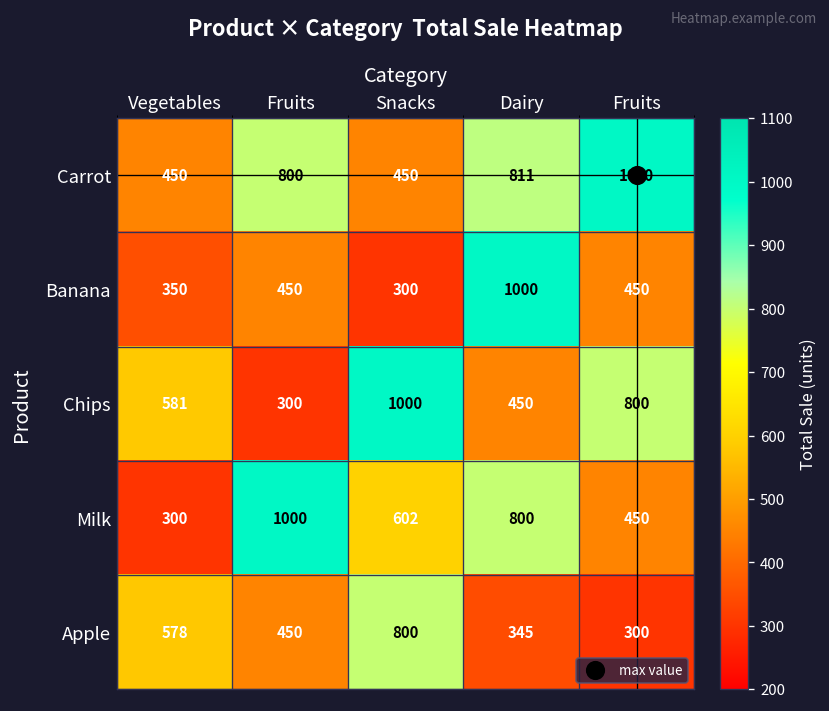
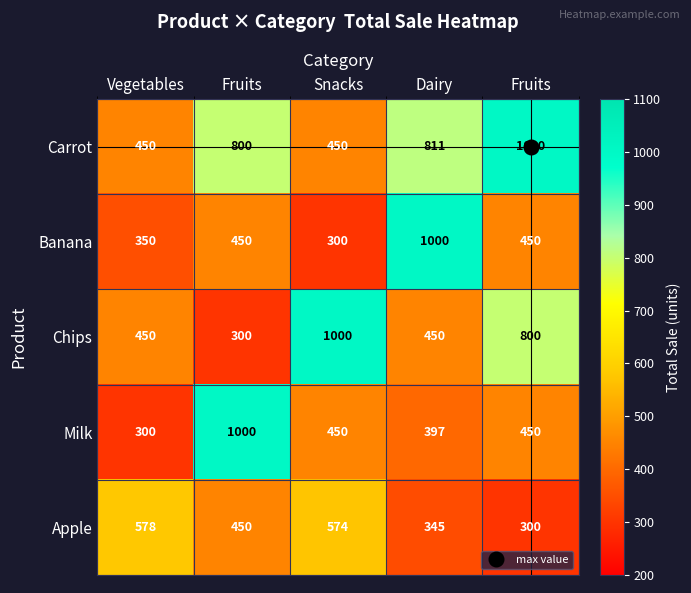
Chips, Vegetables: 581 -> 450
Milk, Snacks: 602 -> 450
Milk, Dairy: 800 -> 397
Apple, Snacks: 800 -> 574
